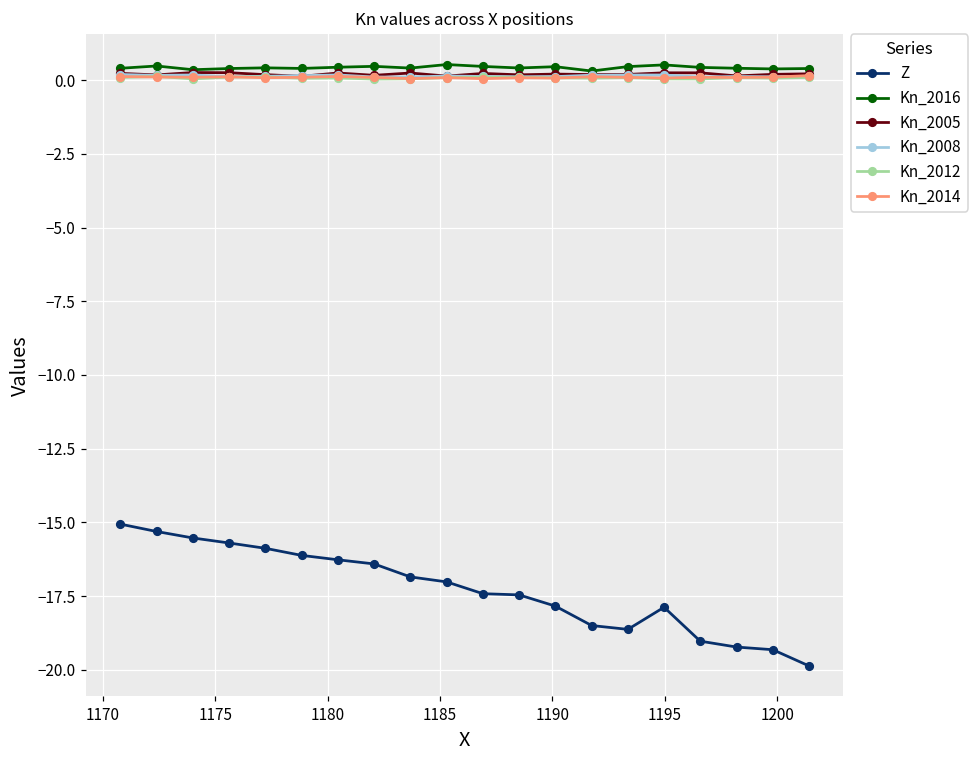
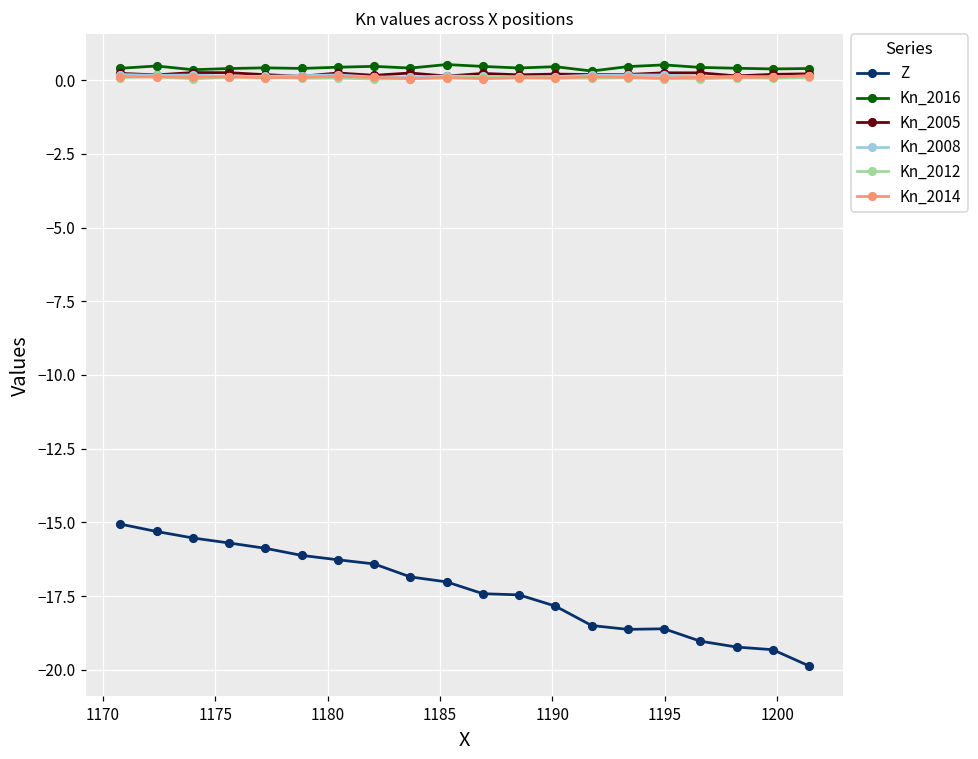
Z, 1195: -17.9 -> -18.6
